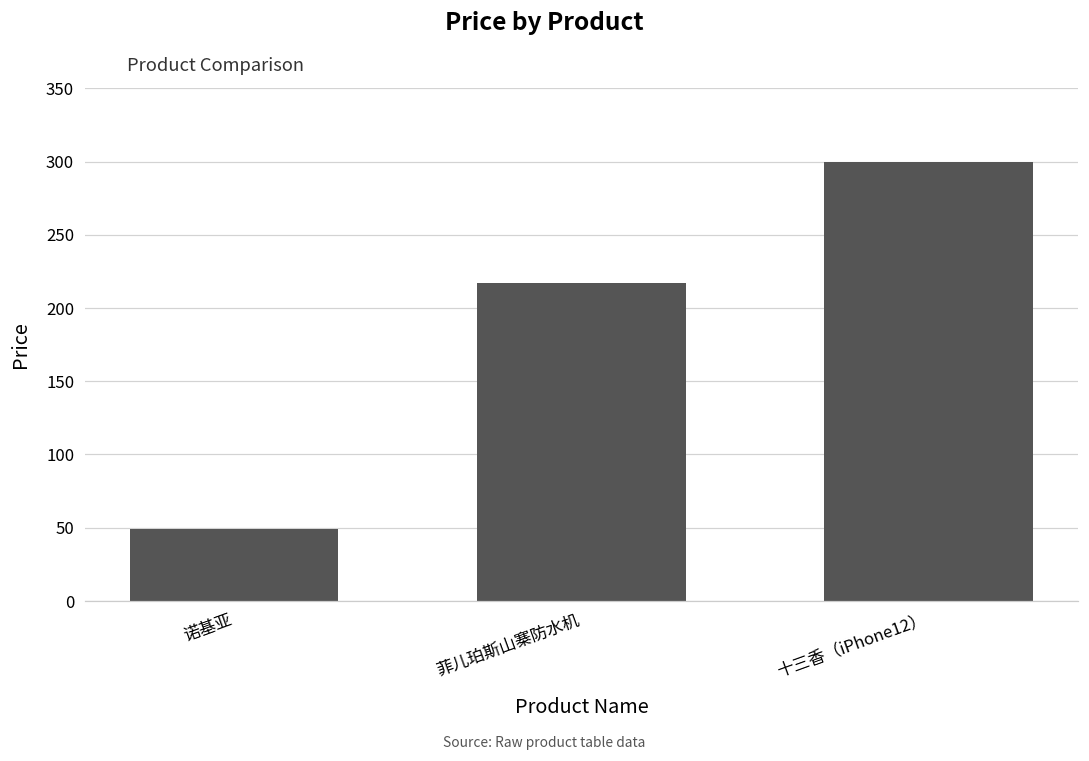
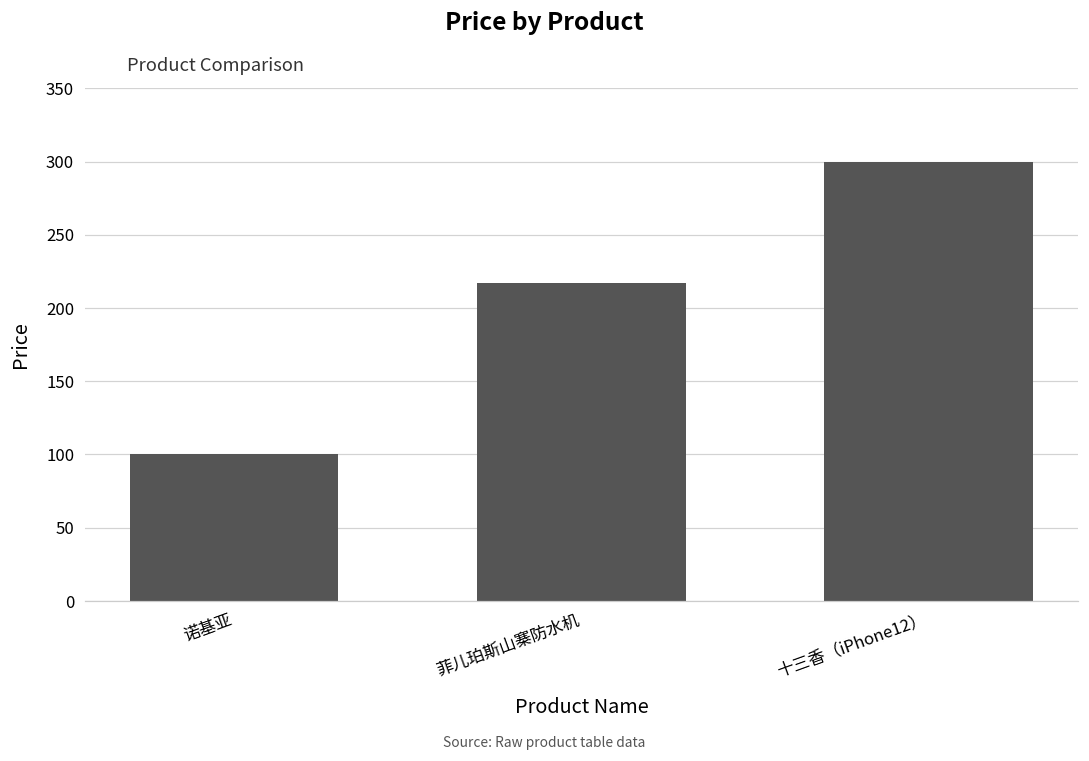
诺基亚: 49 -> 100
